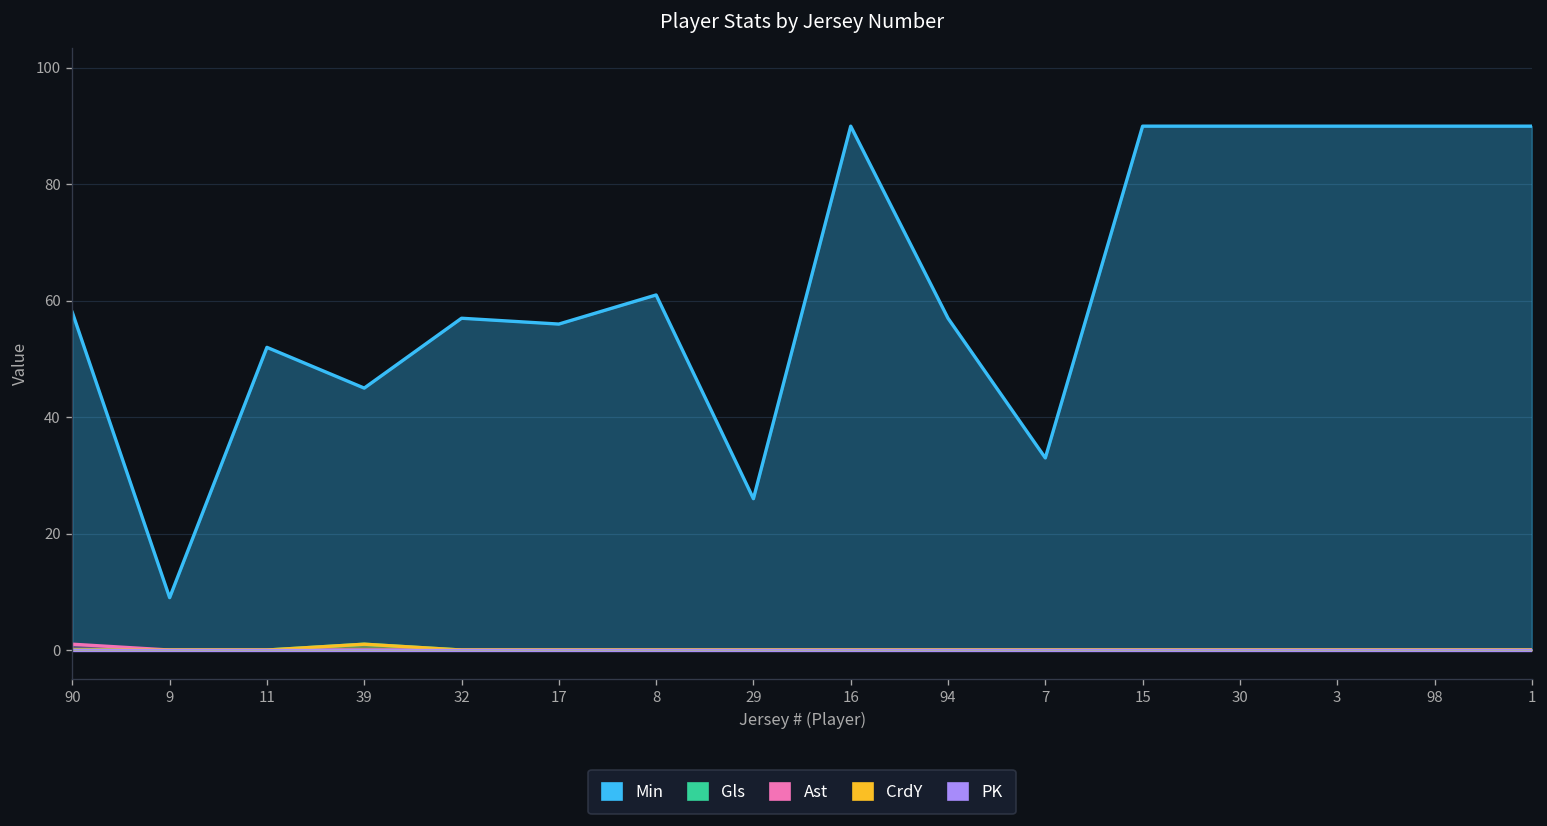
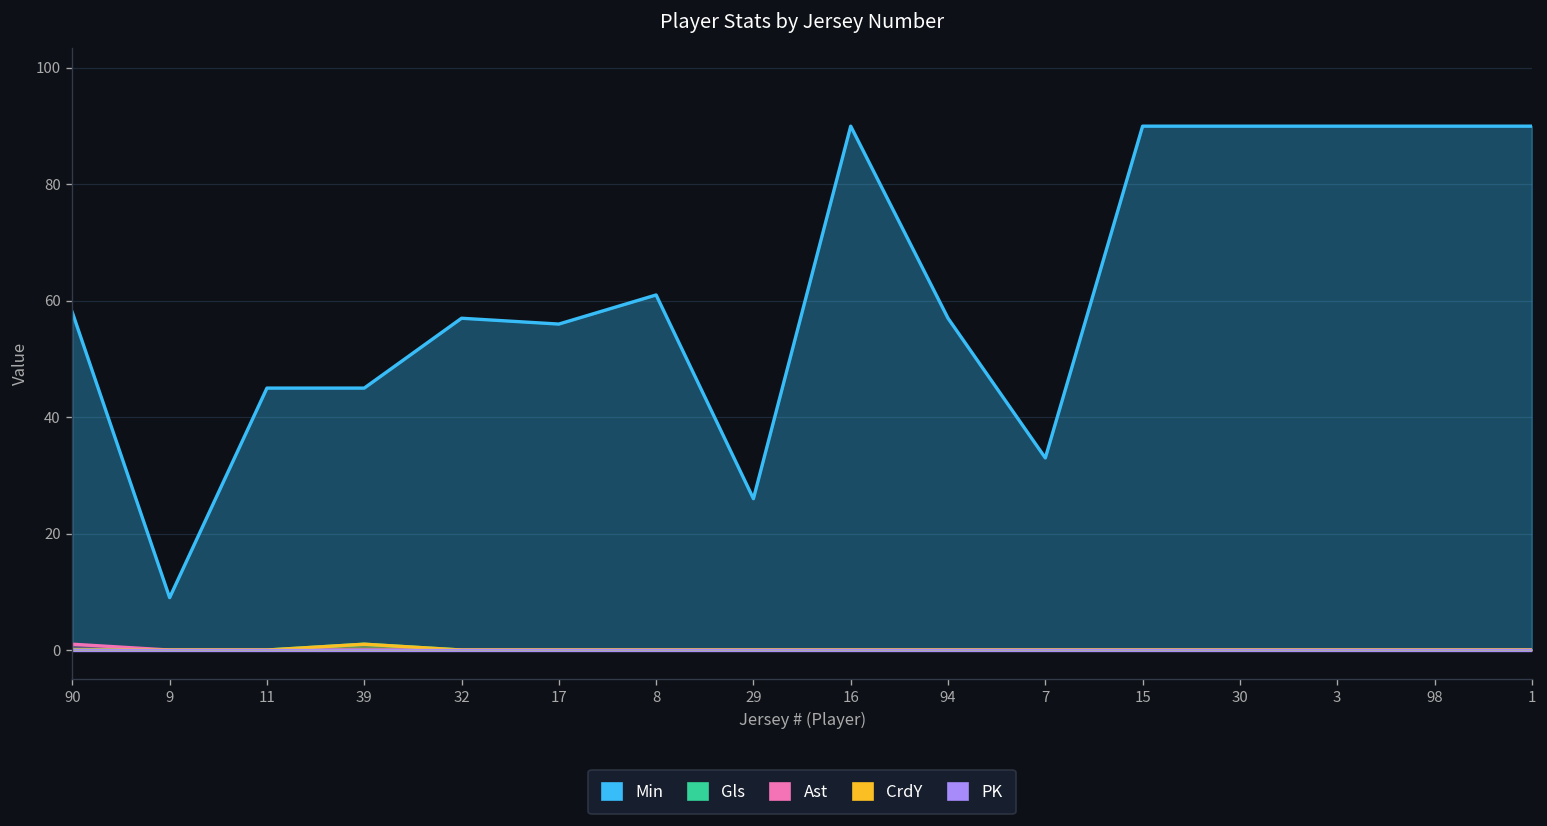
Min, 11: 52 -> 45
